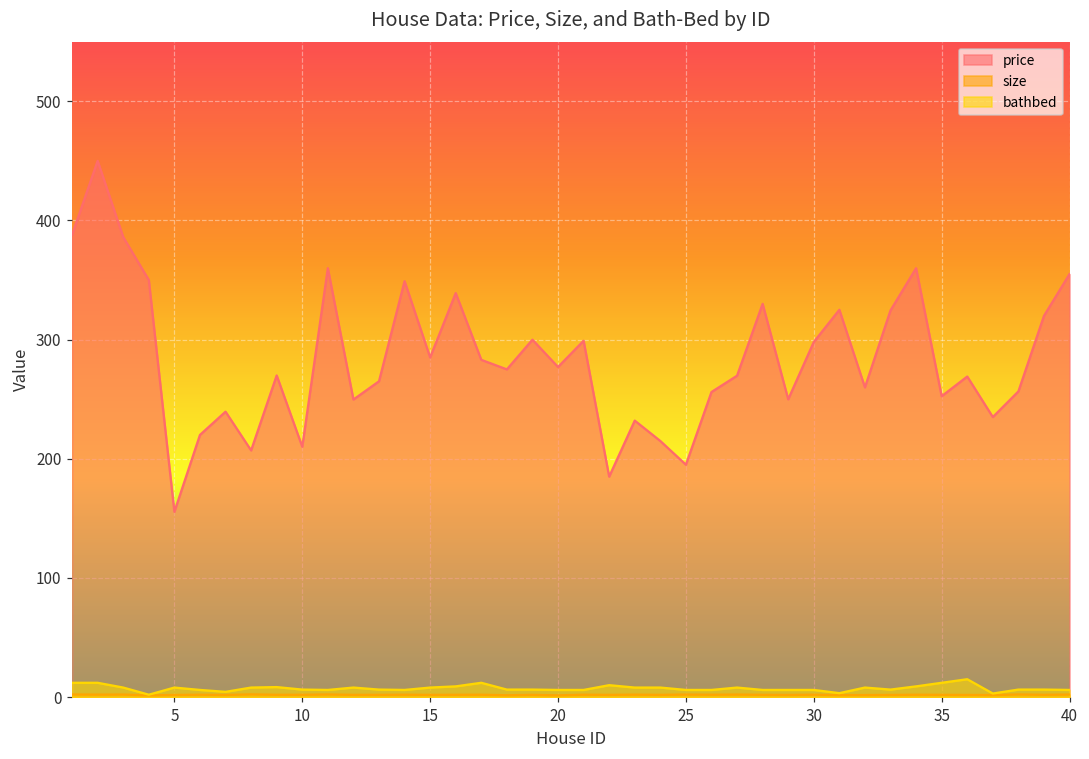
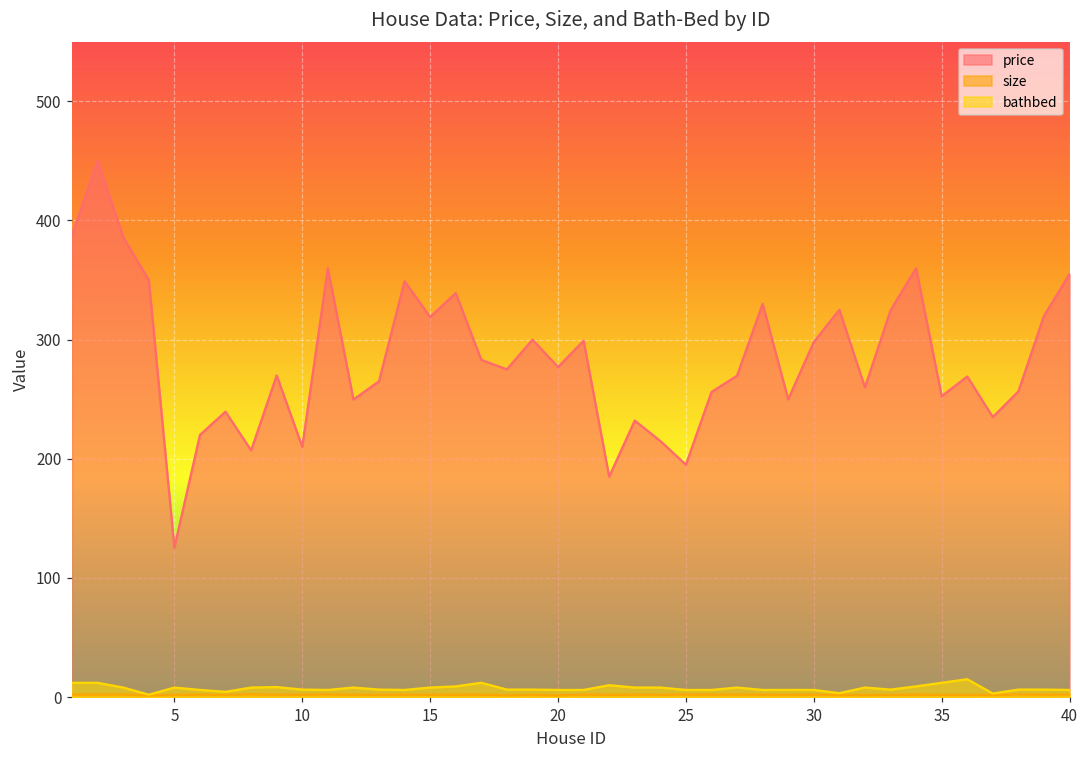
price, 5: 156 -> 126
price, 15: 285 -> 319
